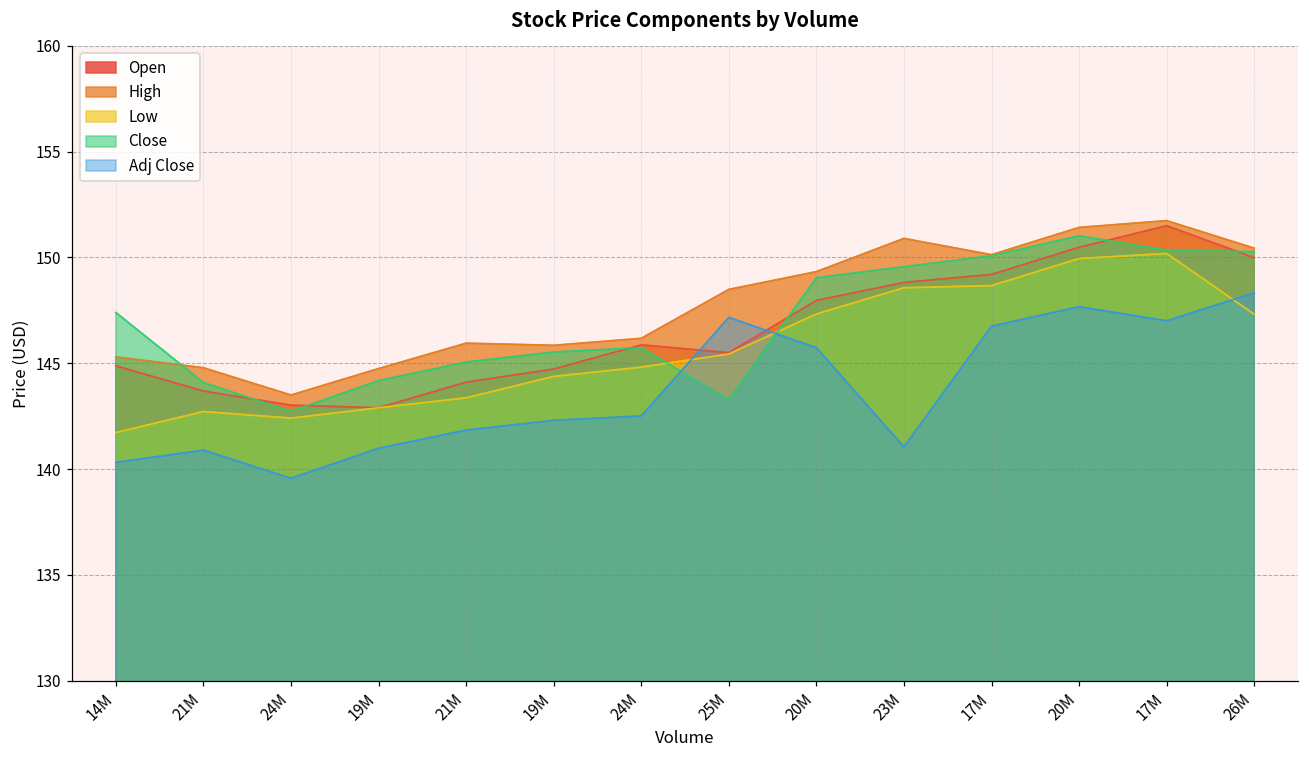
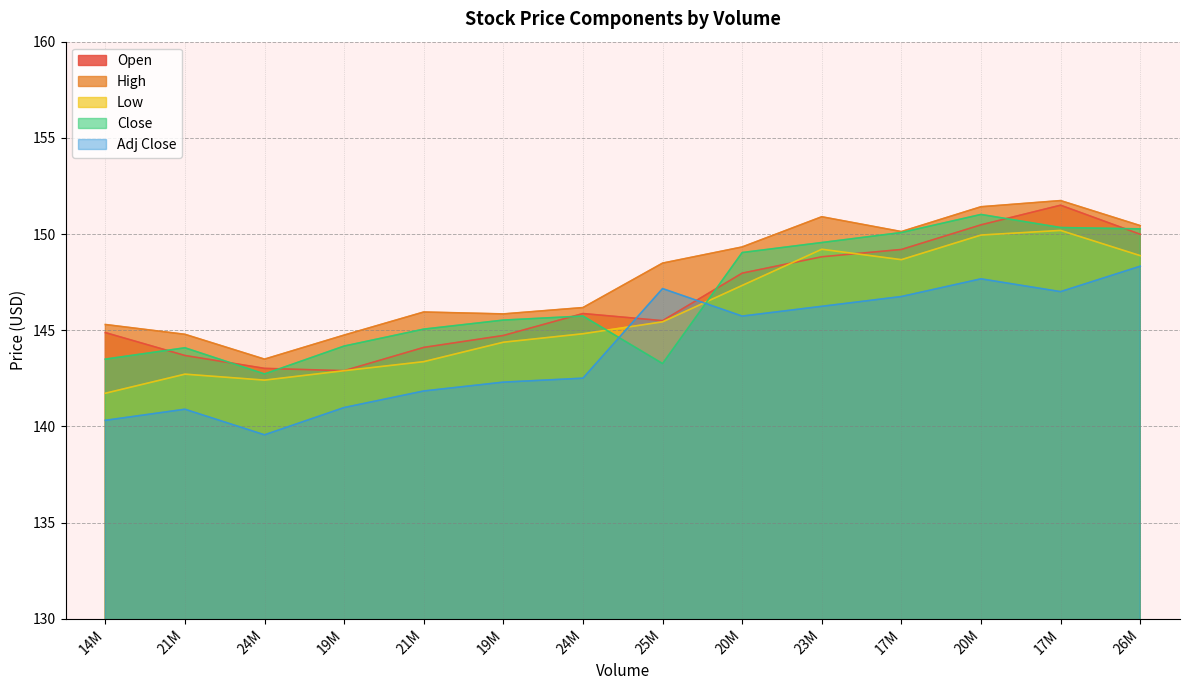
Close, 14M: 147.4 -> 143.5
Low, 23M: 148.6 -> 149.2
Adj Close, 23M: 141.0 -> 146.2
Low, 26M: 147.3 -> 148.9
